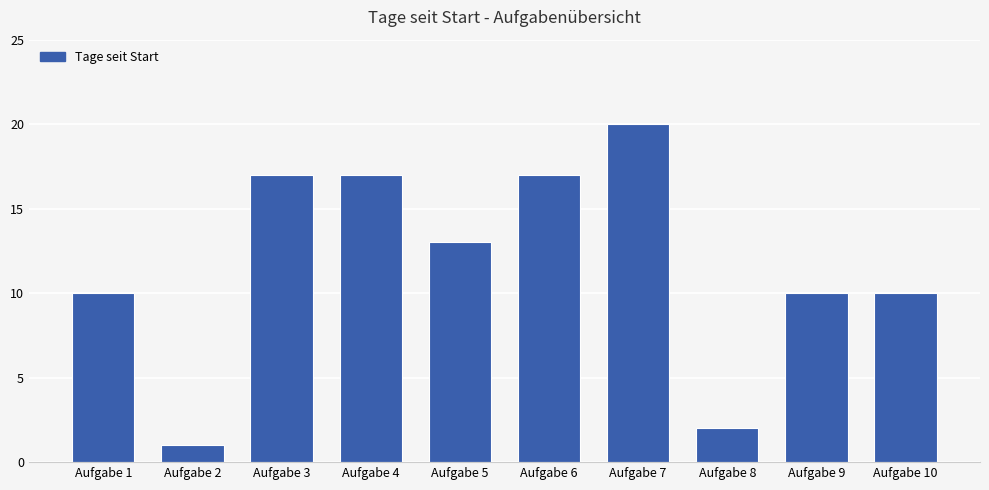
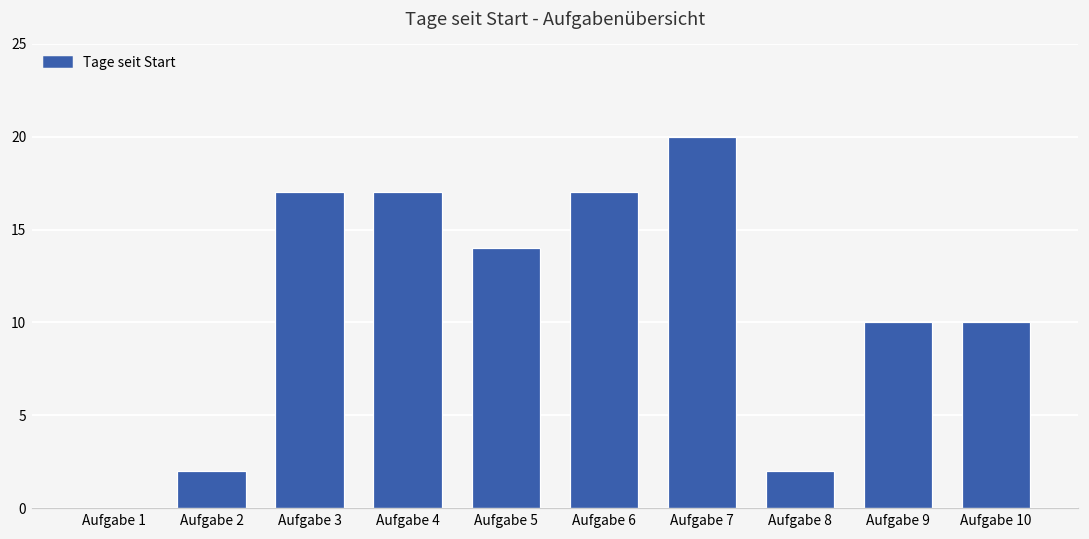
Aufgabe 1: 10 -> 0
Aufgabe 2: 1 -> 2
Aufgabe 5: 13 -> 14
